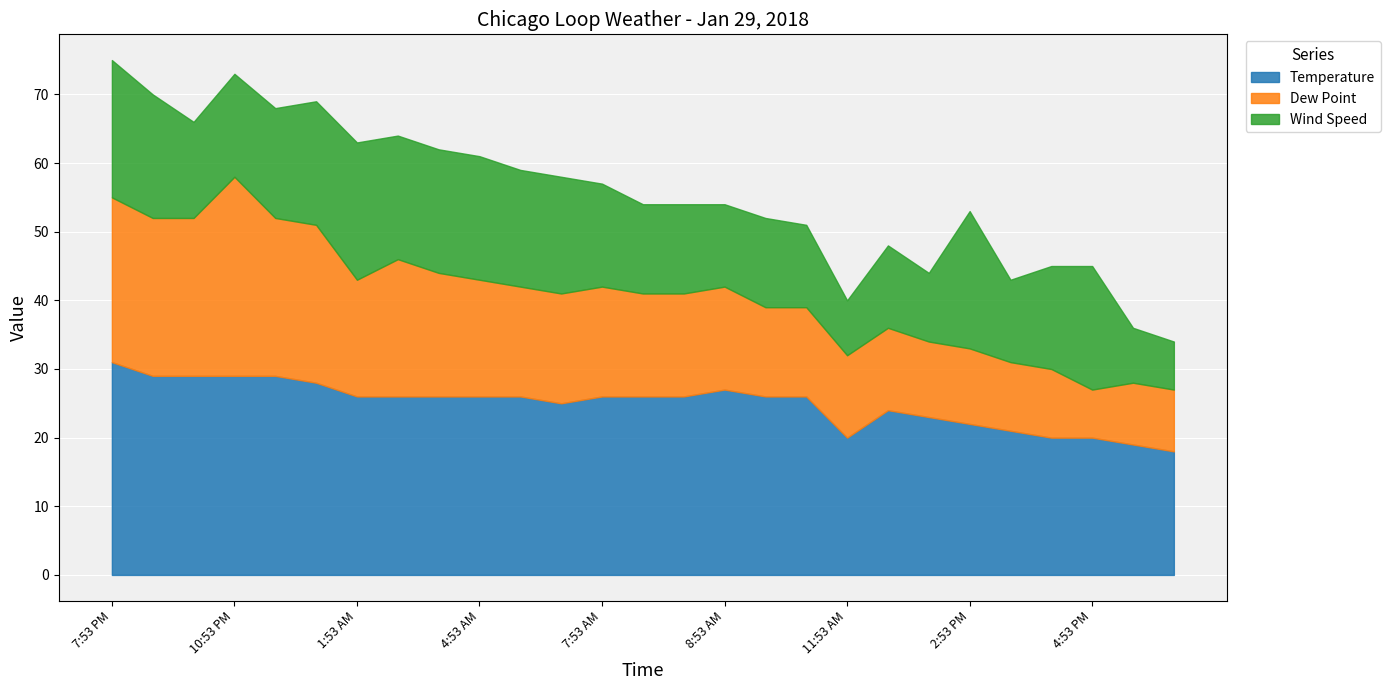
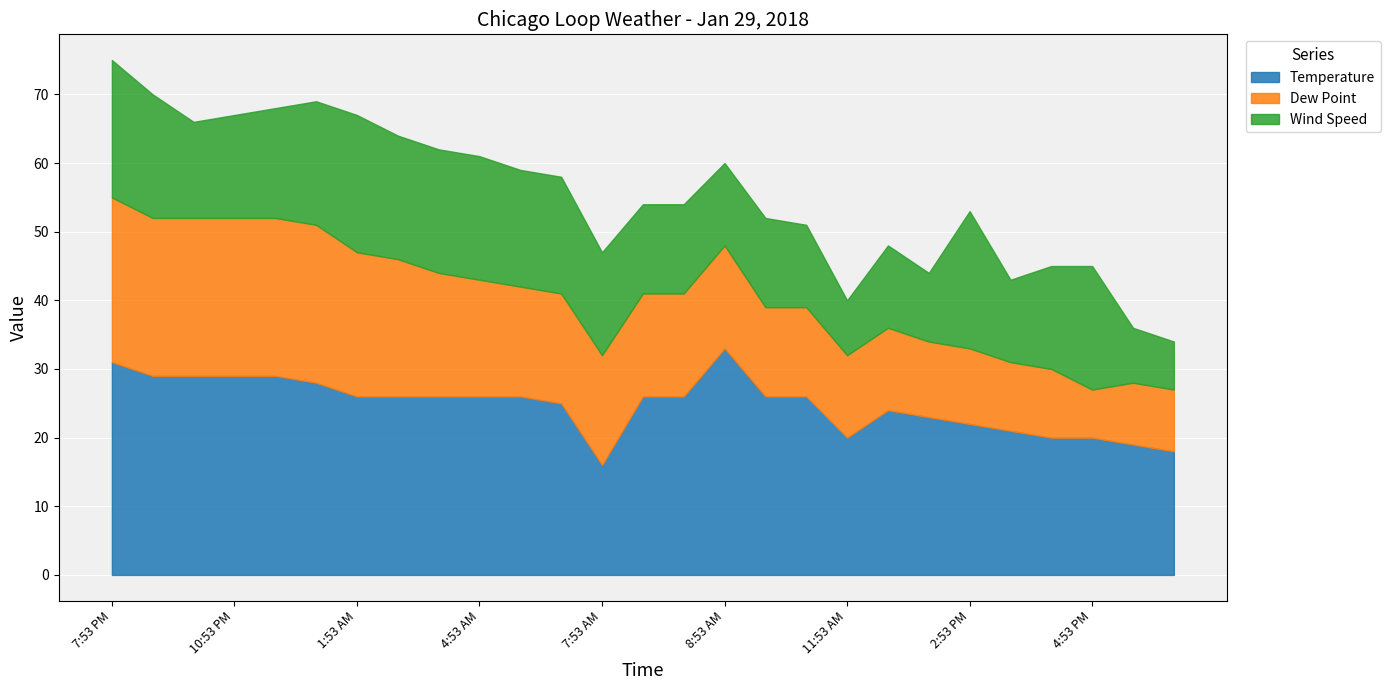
Dew Point, 10:53 PM: 29 -> 23
Dew Point, 1:53 AM: 17 -> 21
Temperature, 7:53 AM: 26 -> 16
Temperature, 8:53 AM: 27 -> 33
